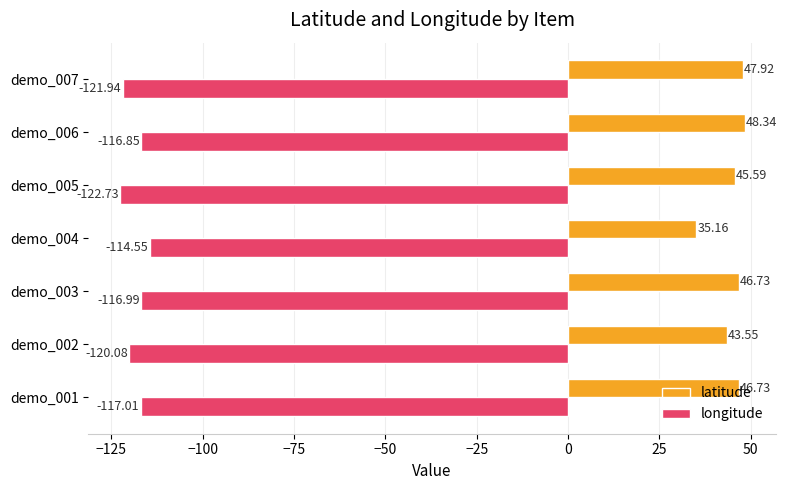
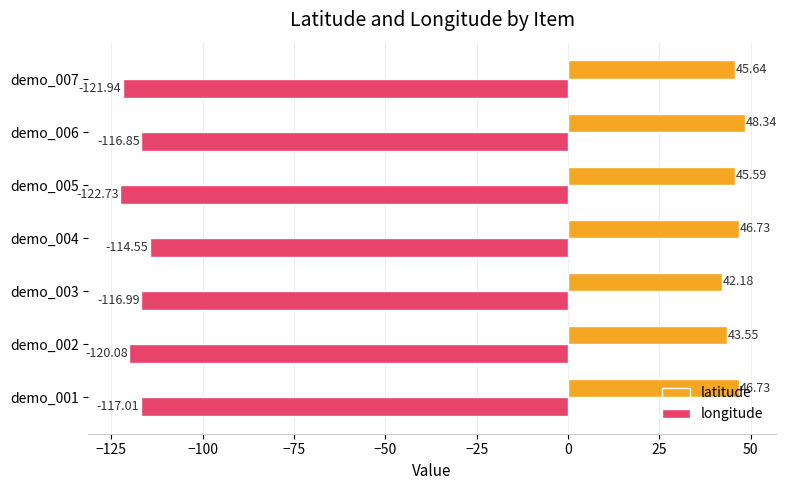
latitude, demo_007: 47.92 -> 45.64
latitude, demo_004: 35.16 -> 46.73
latitude, demo_003: 46.73 -> 42.18
